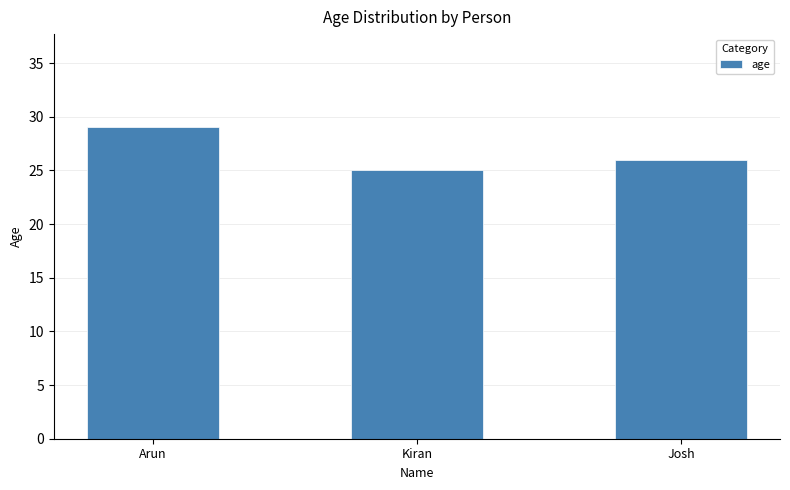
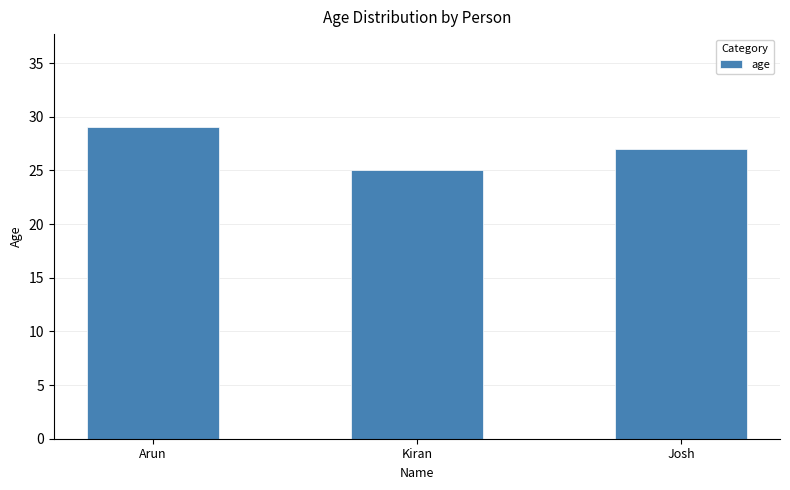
Josh: 26 -> 27
